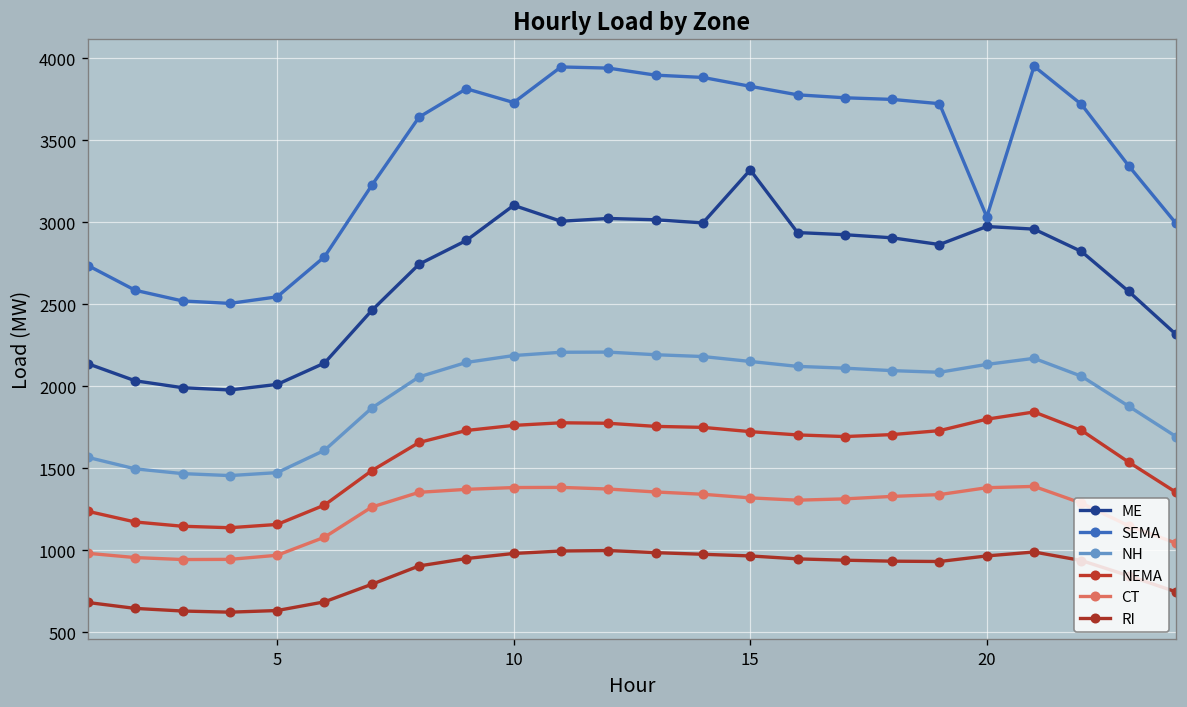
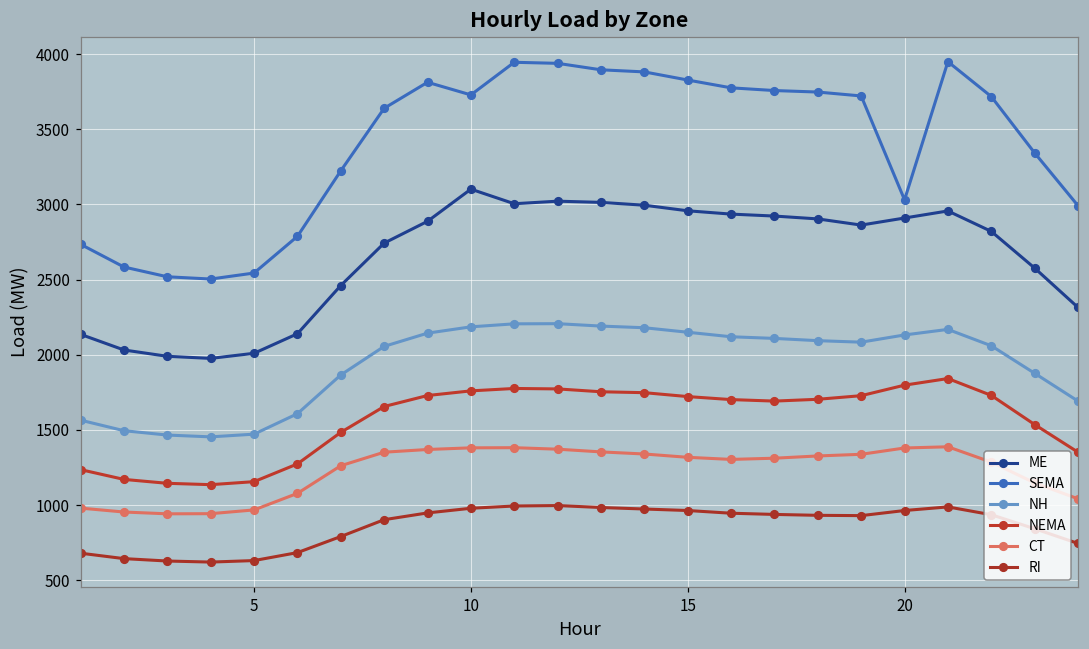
ME, 15: 3320 -> 2960
ME, 20: 2970 -> 2910
